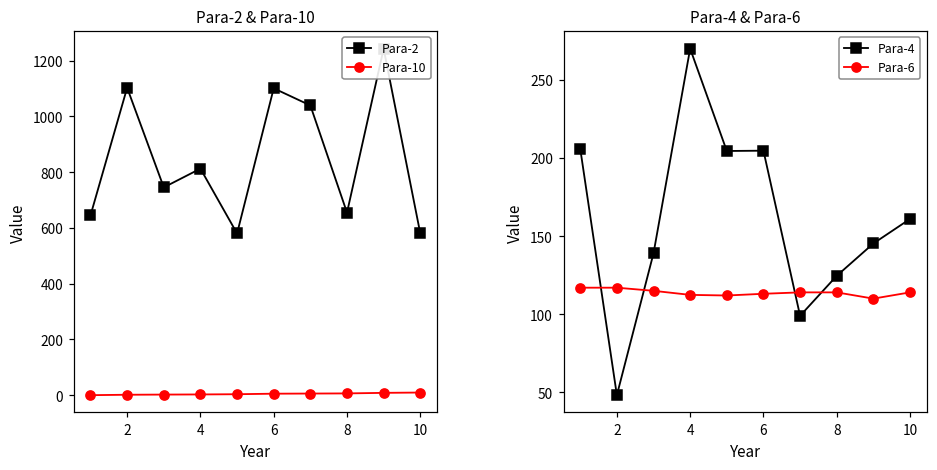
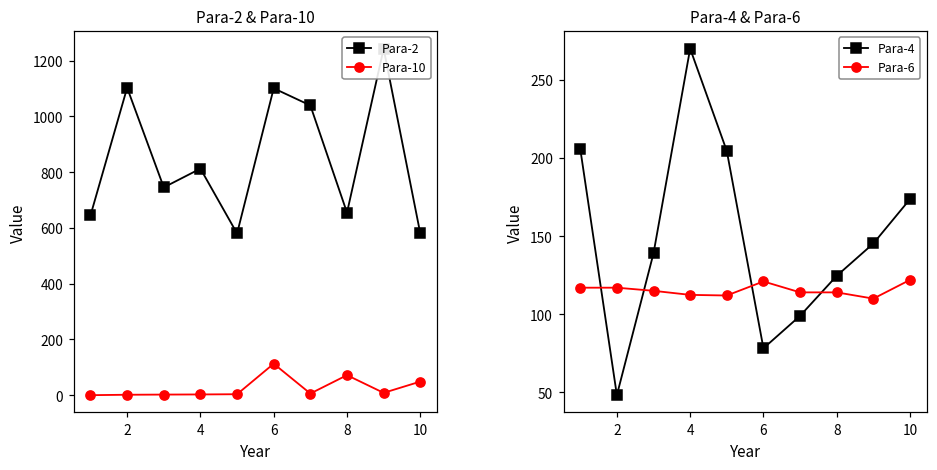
Para-2 & Para-10, Para-10, 6: 10 -> 110
Para-2 & Para-10, Para-10, 8: 10 -> 70
Para-2 & Para-10, Para-10, 10: 10 -> 50
Para-4 & Para-6, Para-4, 6: 205 -> 78
Para-4 & Para-6, Para-6, 6: 113 -> 121
Para-4 & Para-6, Para-4, 10: 161 -> 174
Para-4 & Para-6, Para-6, 10: 114 -> 122
